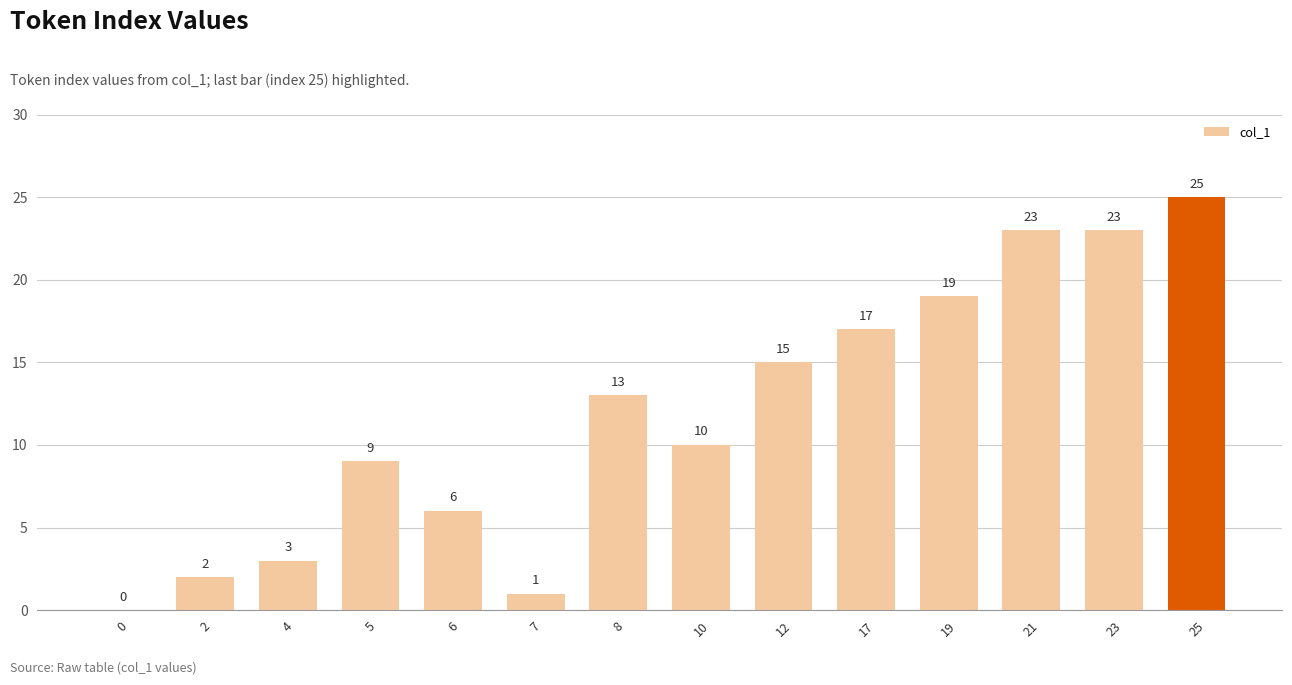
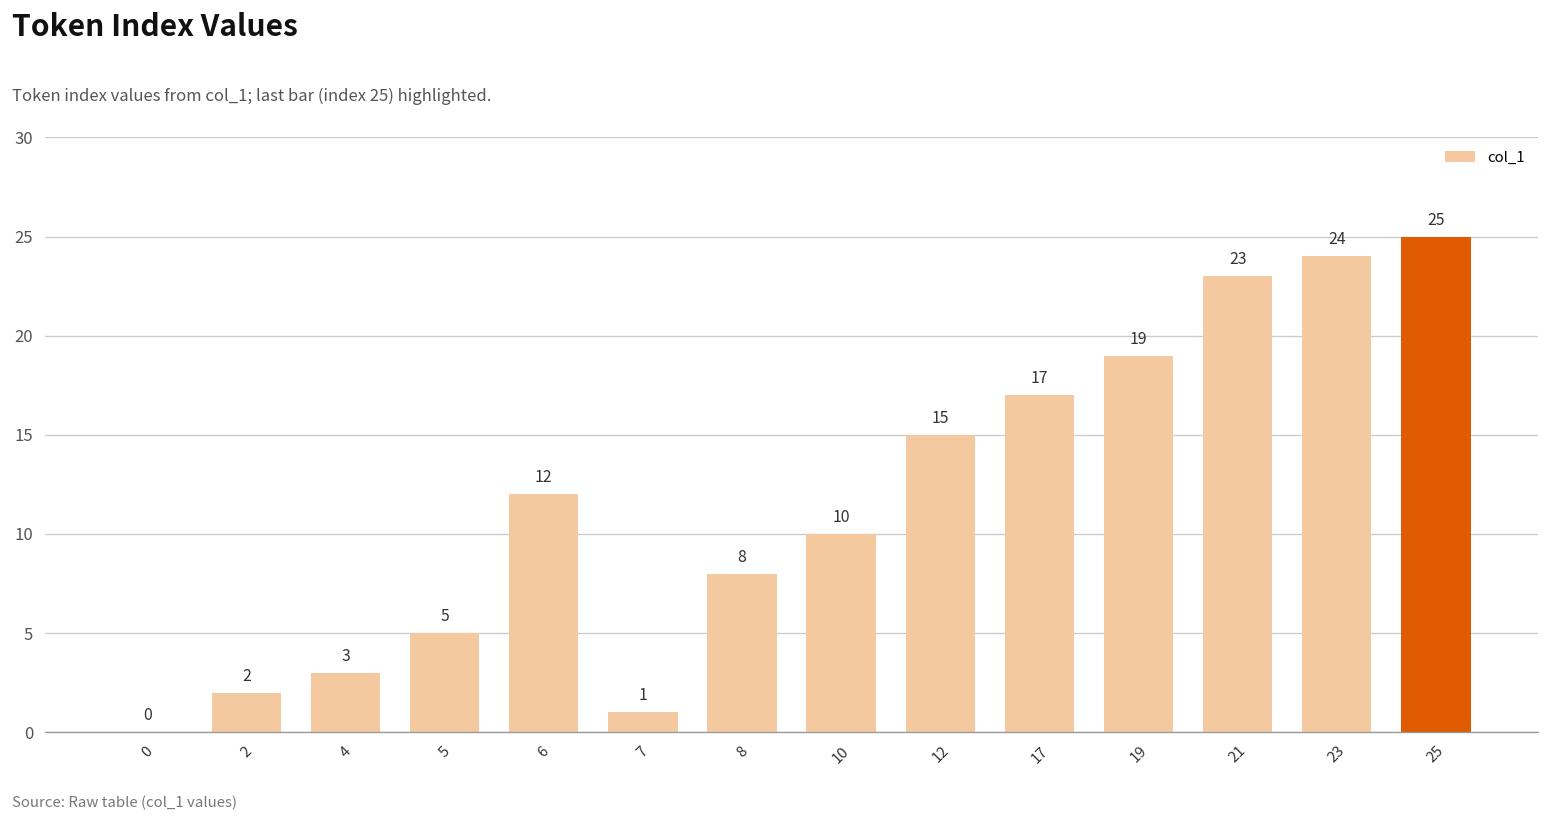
5: 9 -> 5
6: 6 -> 12
8: 13 -> 8
23: 23 -> 24
